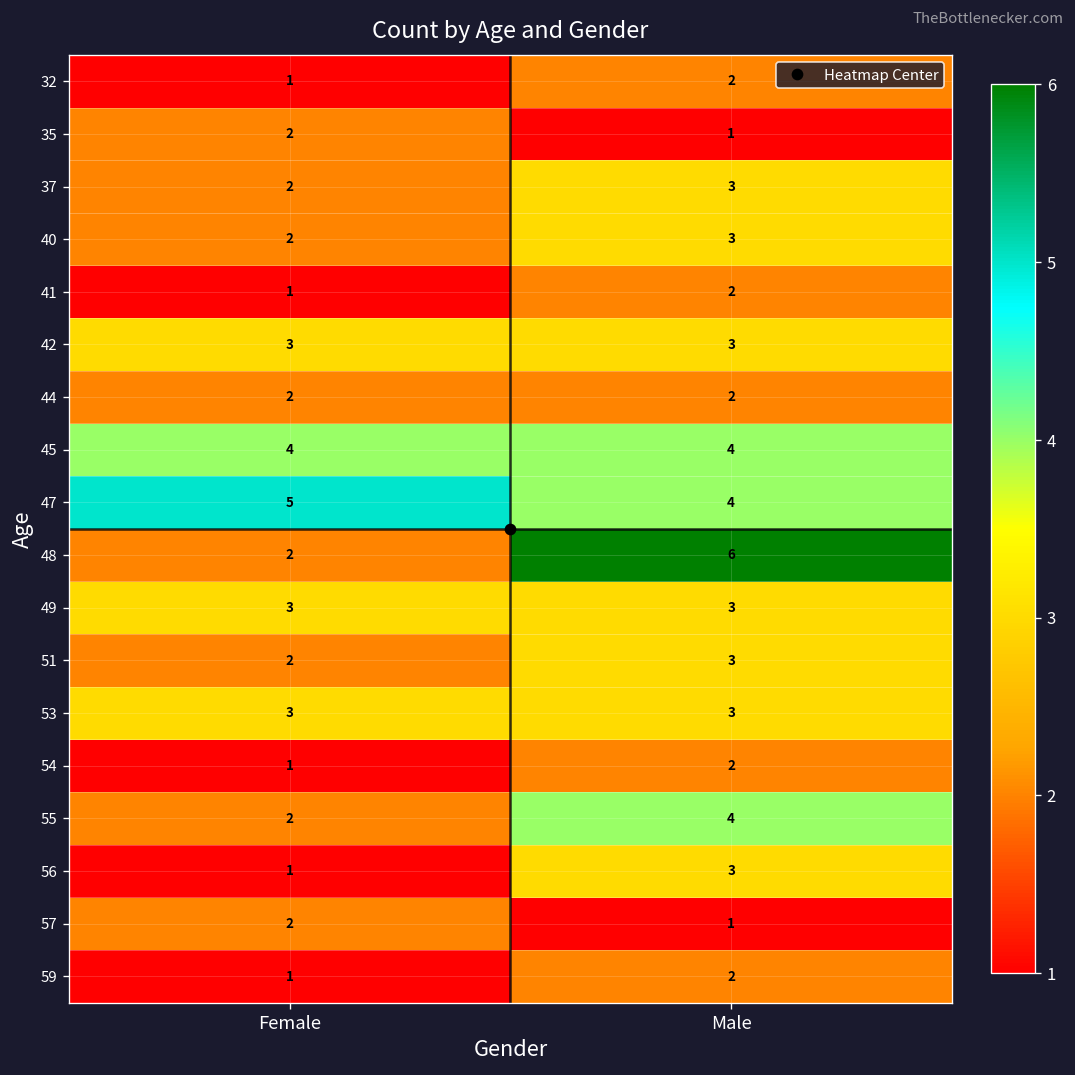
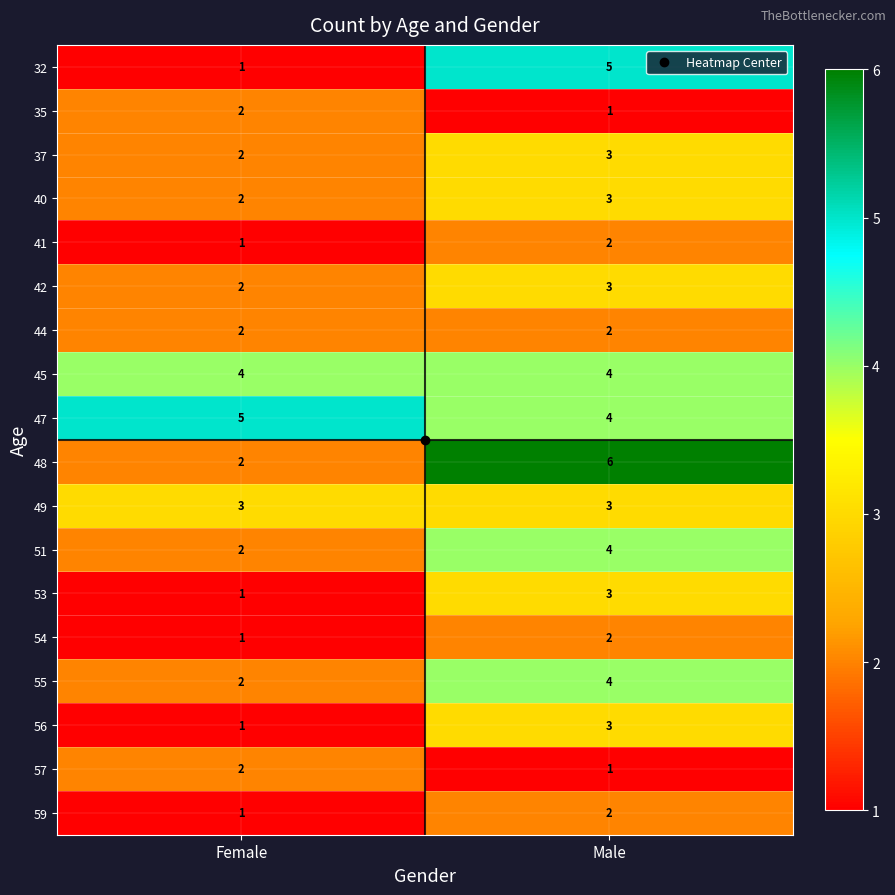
32, Male: 2 -> 5
42, Female: 3 -> 2
51, Male: 3 -> 4
53, Female: 3 -> 1
